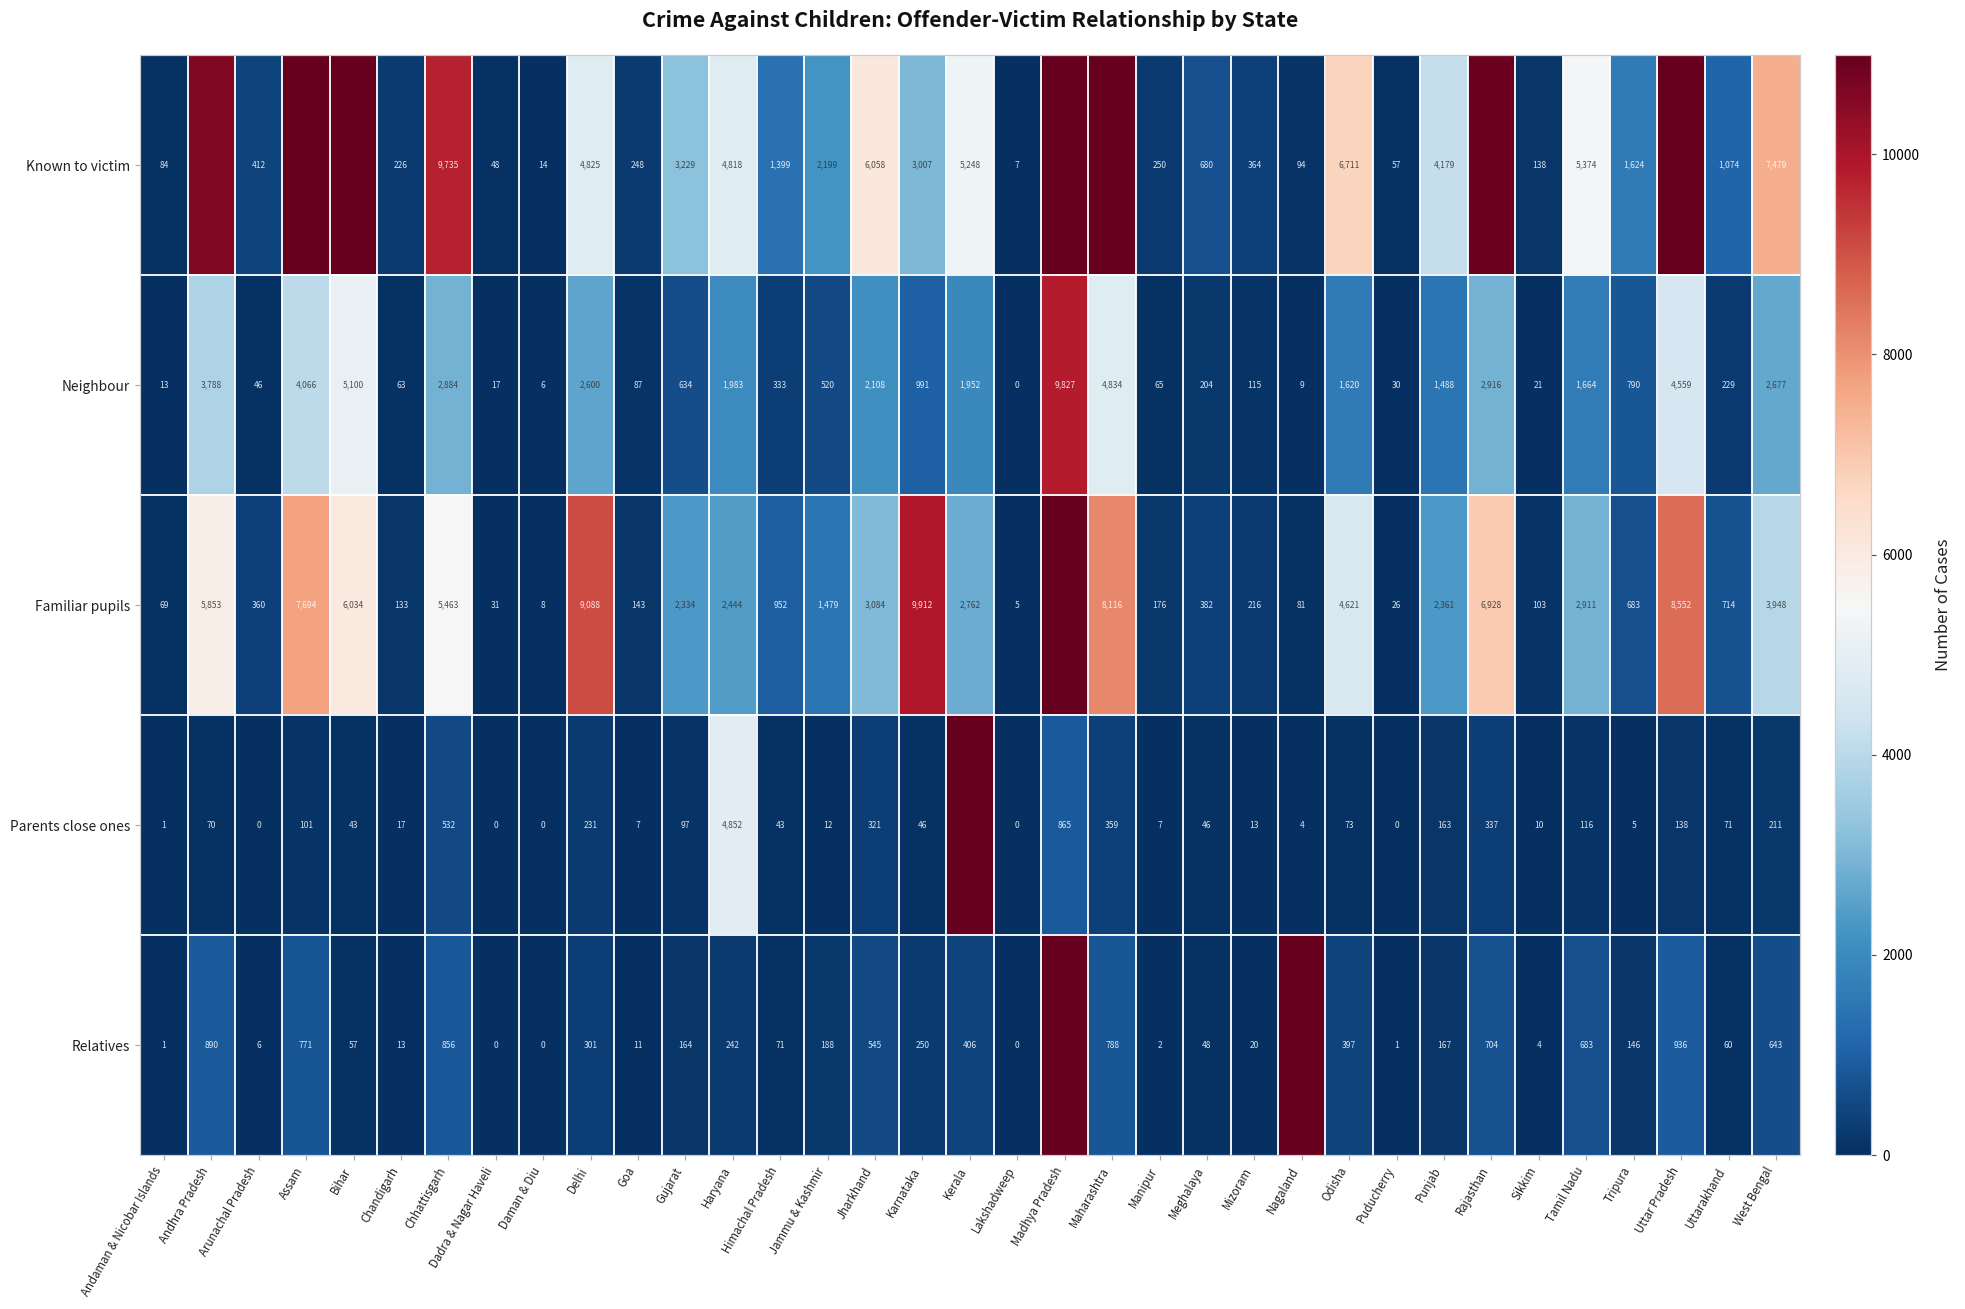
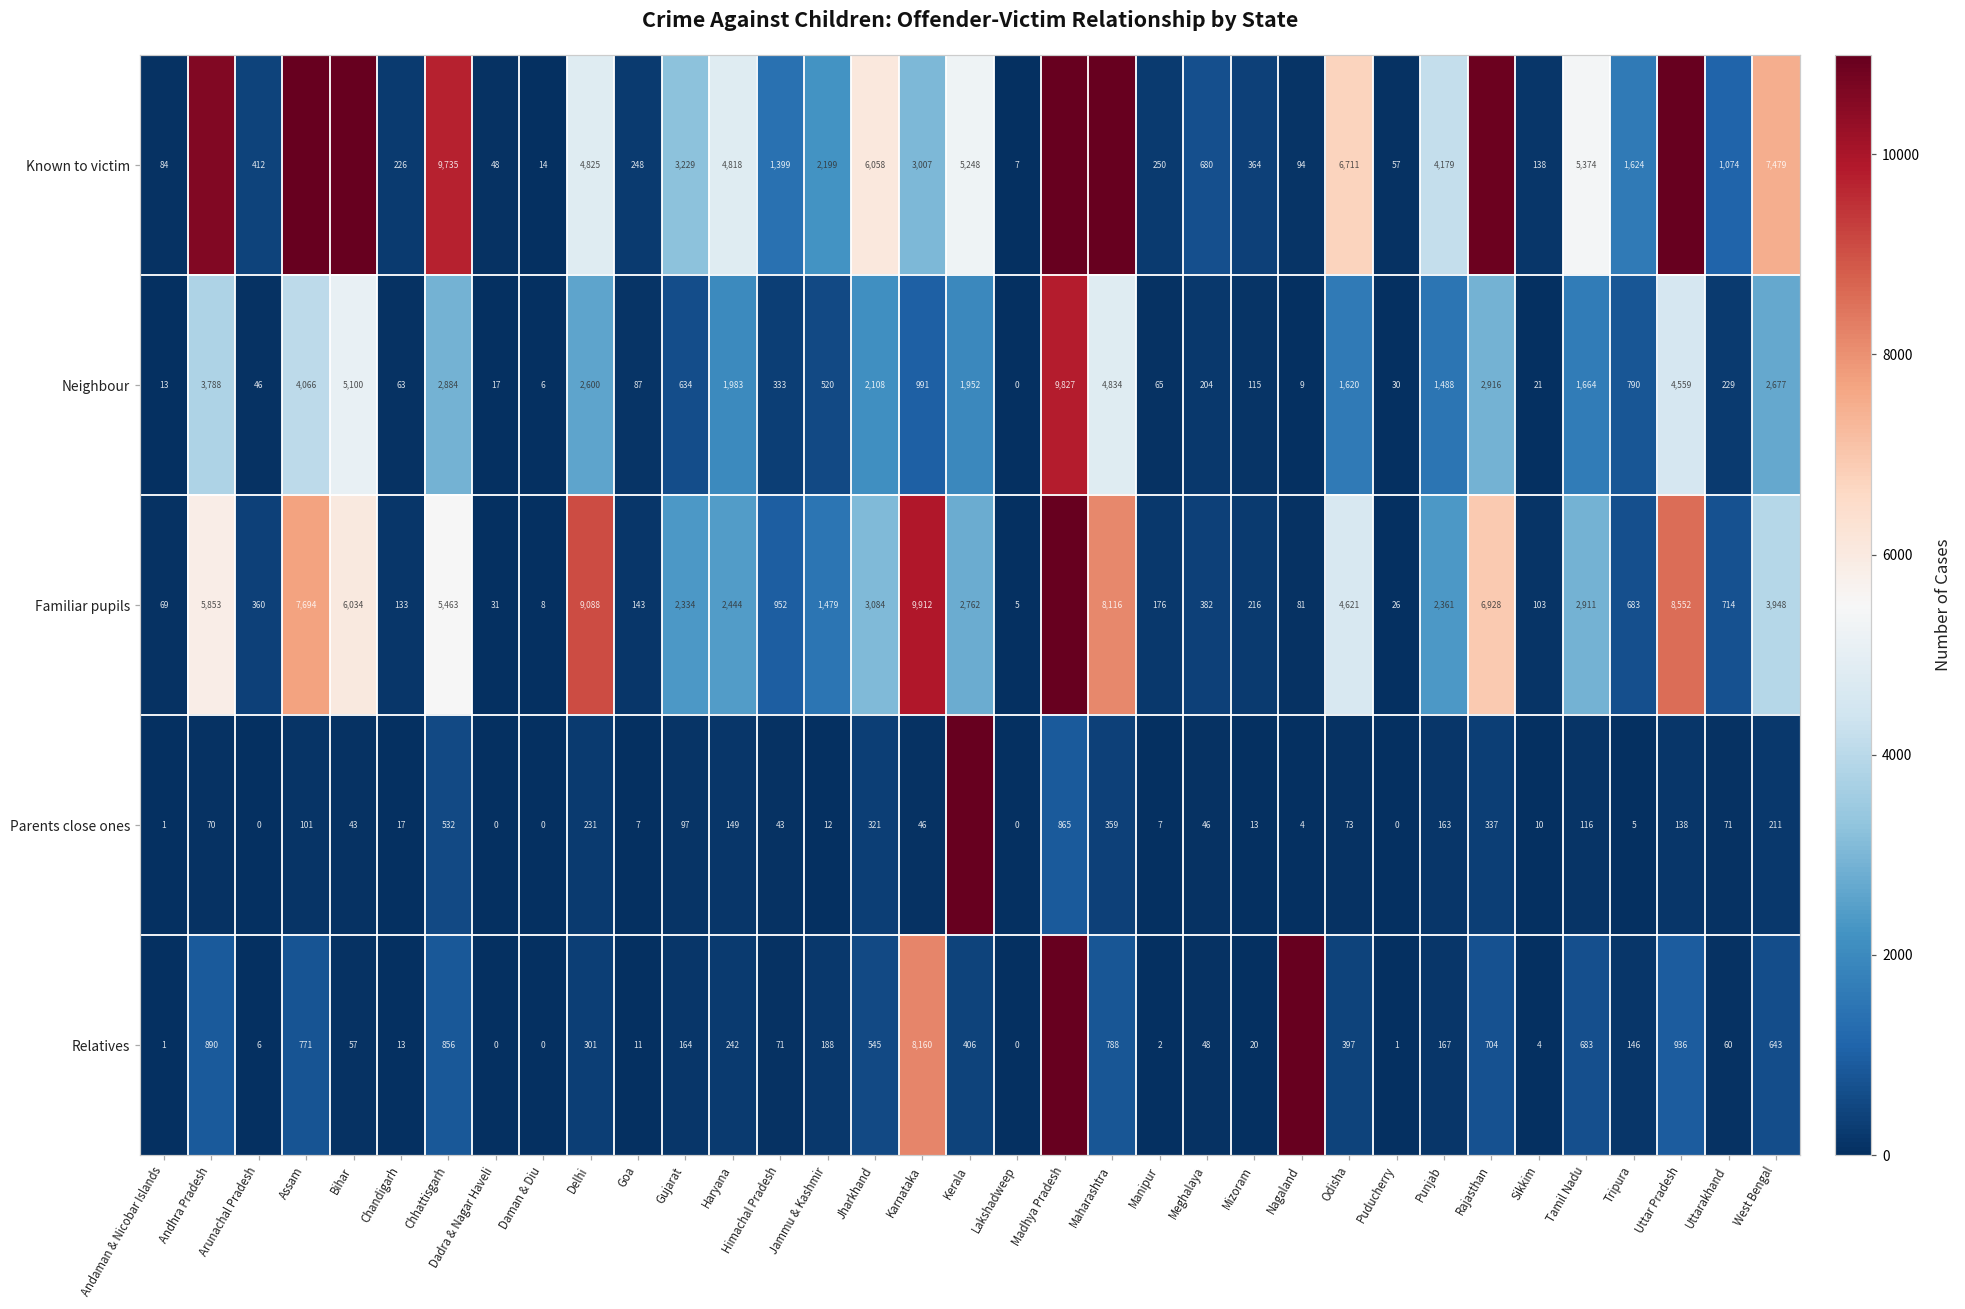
Parents close ones, Haryana: 4,852 -> 149
Relatives, Karnataka: 250 -> 8,160
